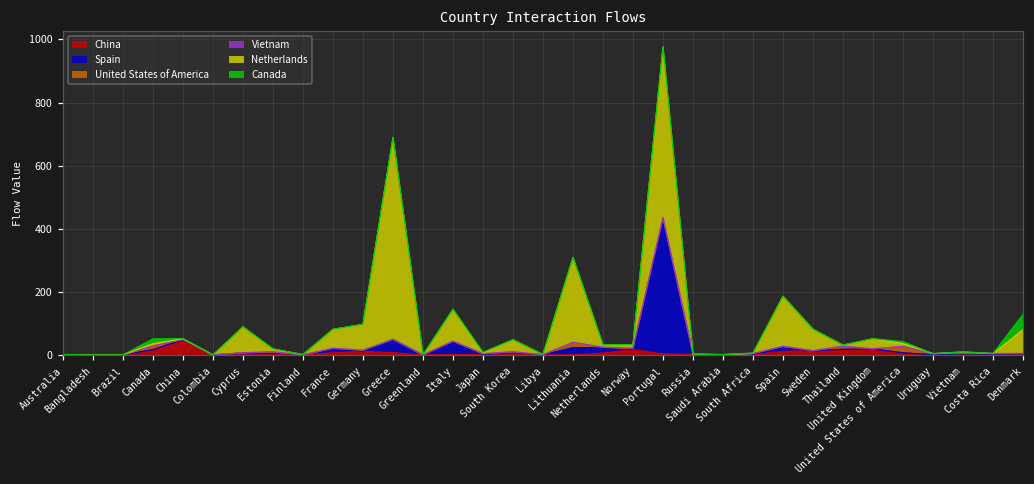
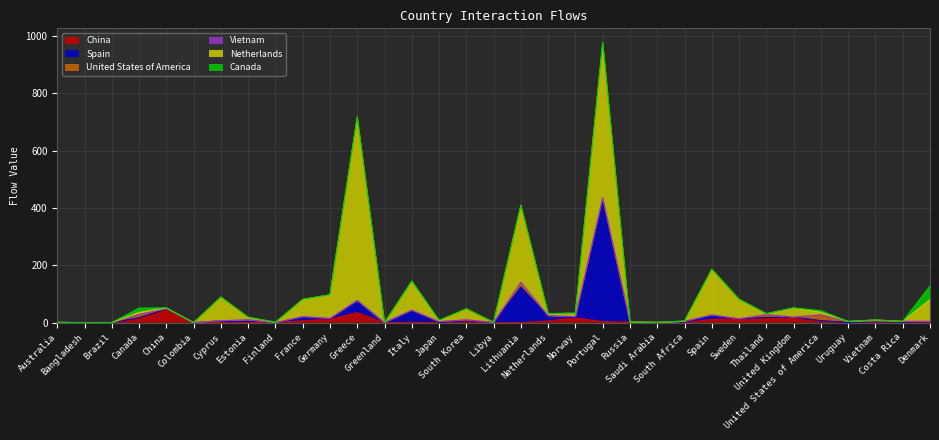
China, Greece: 10 -> 40
Spain, Lithuania: 20 -> 120
